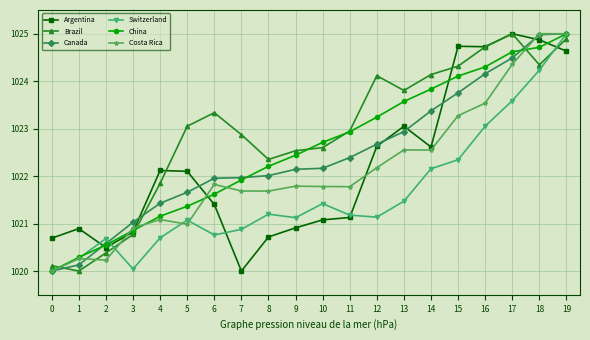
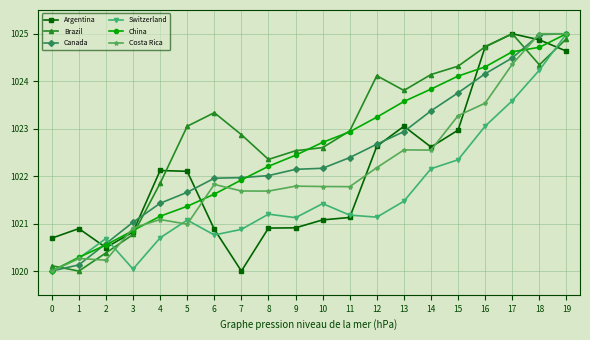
Argentina, 6: 1021.4 -> 1020.9
Argentina, 8: 1020.7 -> 1020.9
Argentina, 15: 1024.7 -> 1023.0
